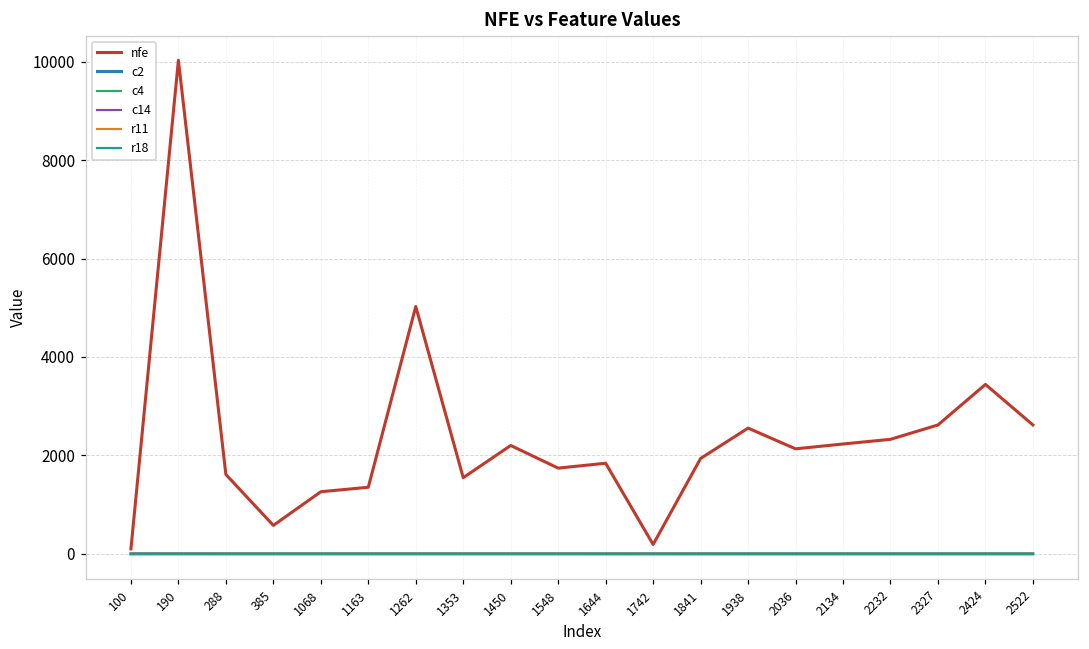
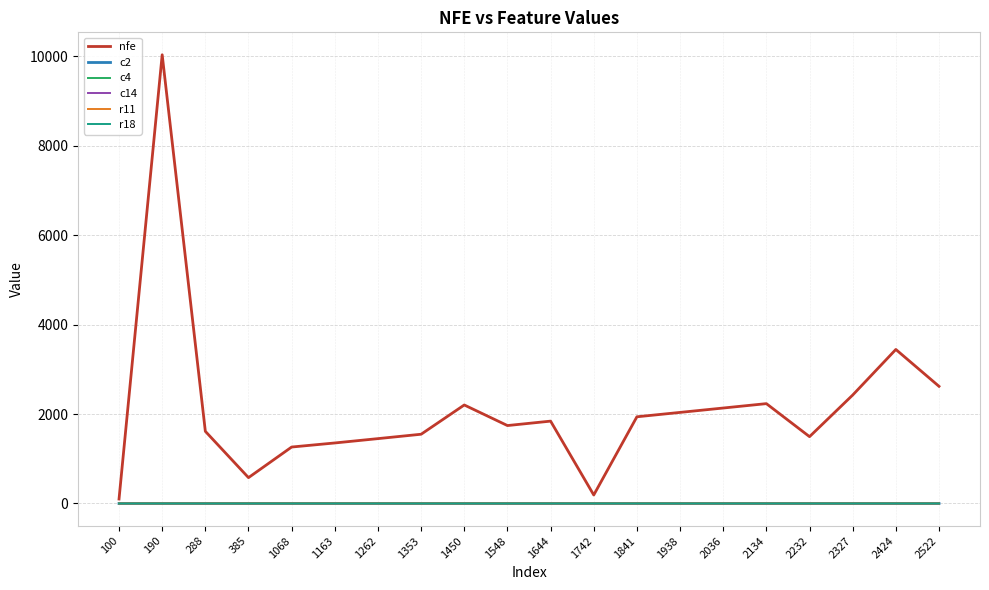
nfe, 1262: 5000 -> 1500
nfe, 1938: 2600 -> 2000
nfe, 2232: 2300 -> 1500
nfe, 2327: 2600 -> 2400
